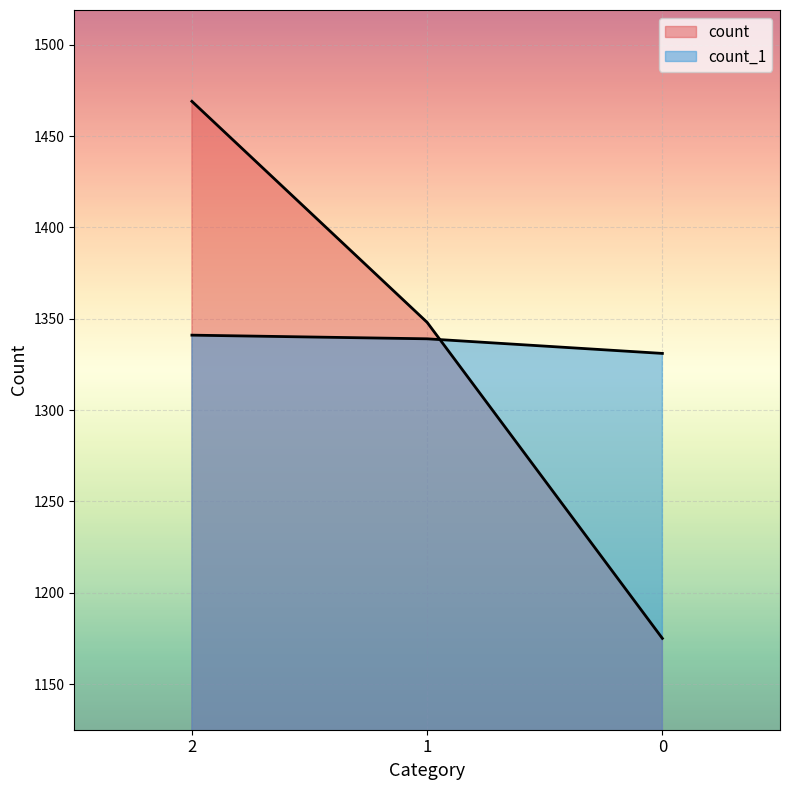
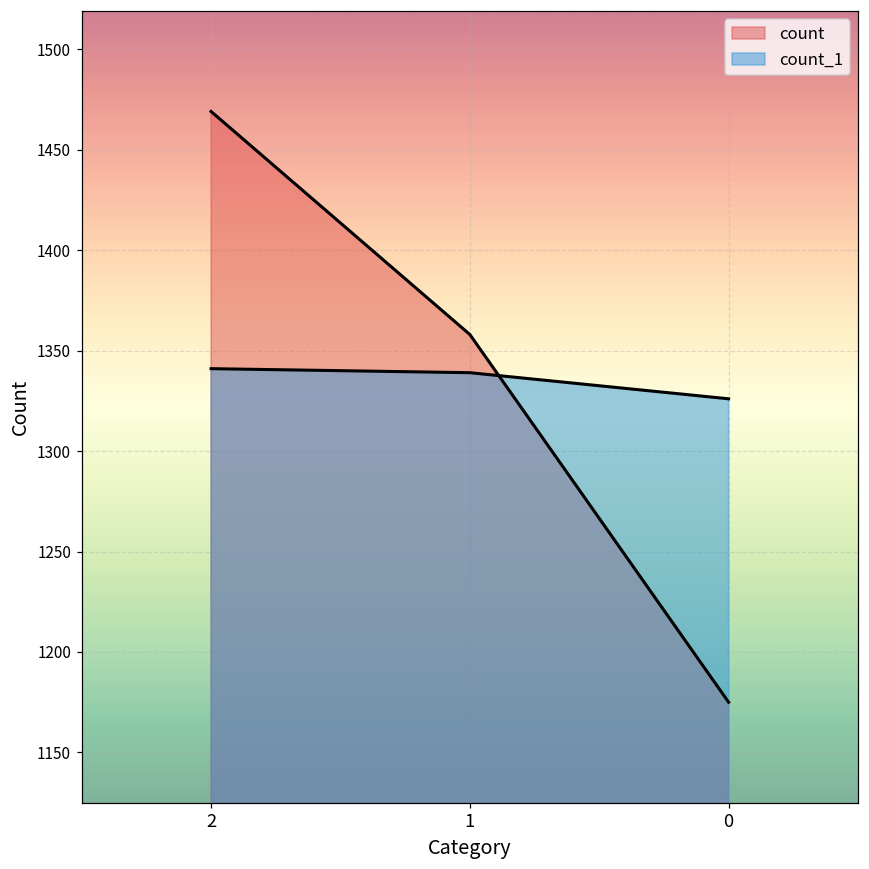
count, 1: 1348 -> 1358
count_1, 0: 1331 -> 1326
